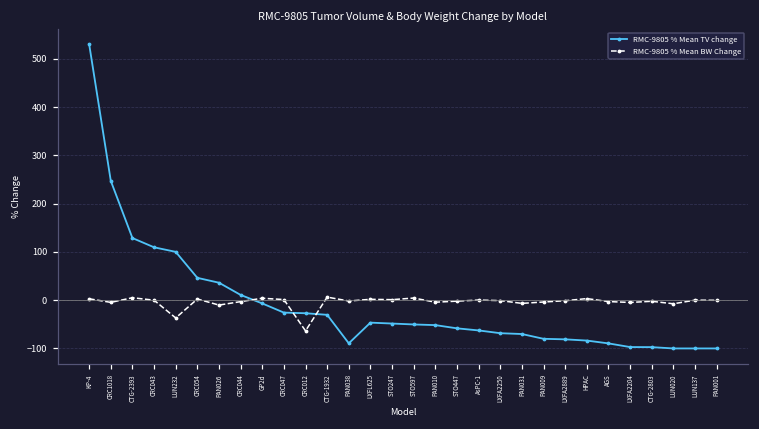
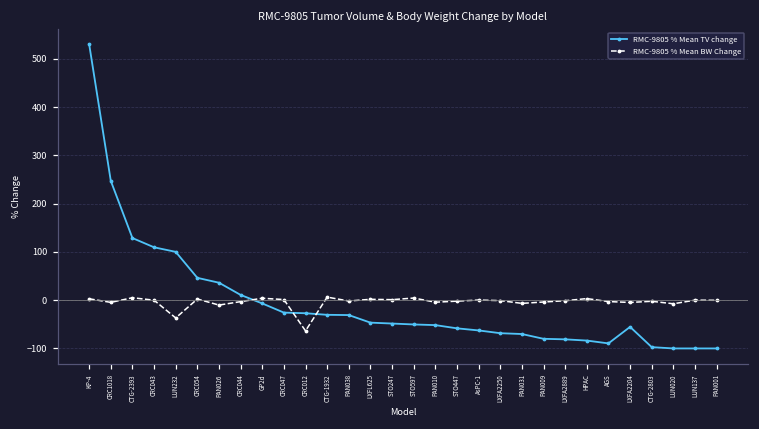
RMC-9805 % Mean TV change, PAN038: -90 -> -30
RMC-9805 % Mean TV change, LXFA2204: -100 -> -60
